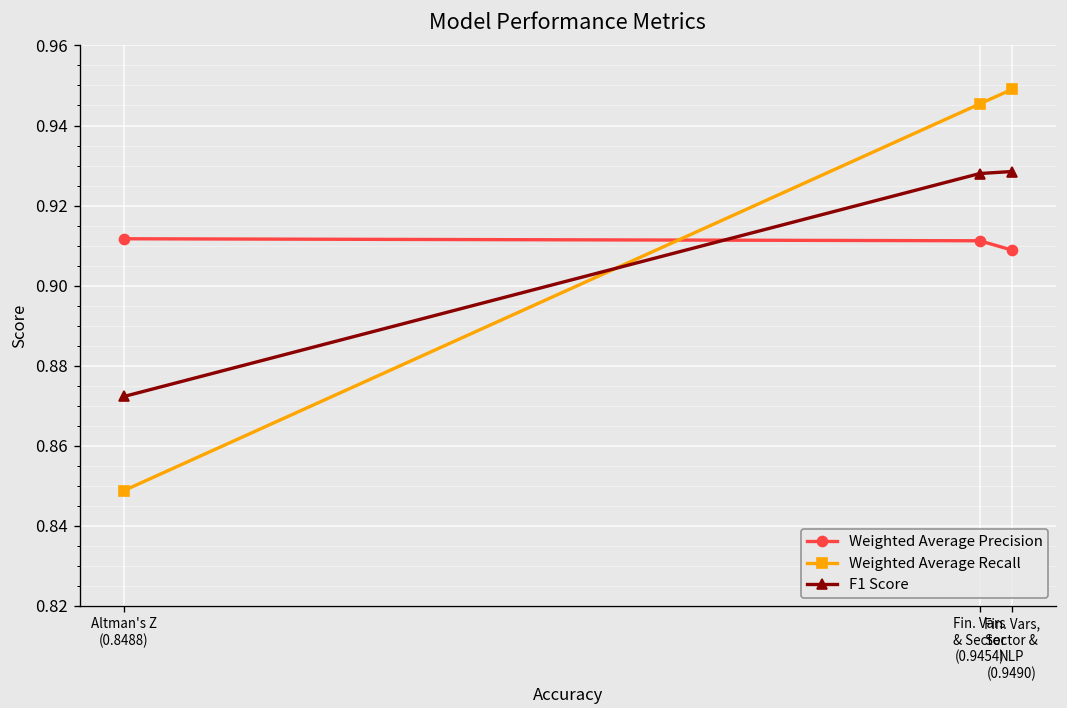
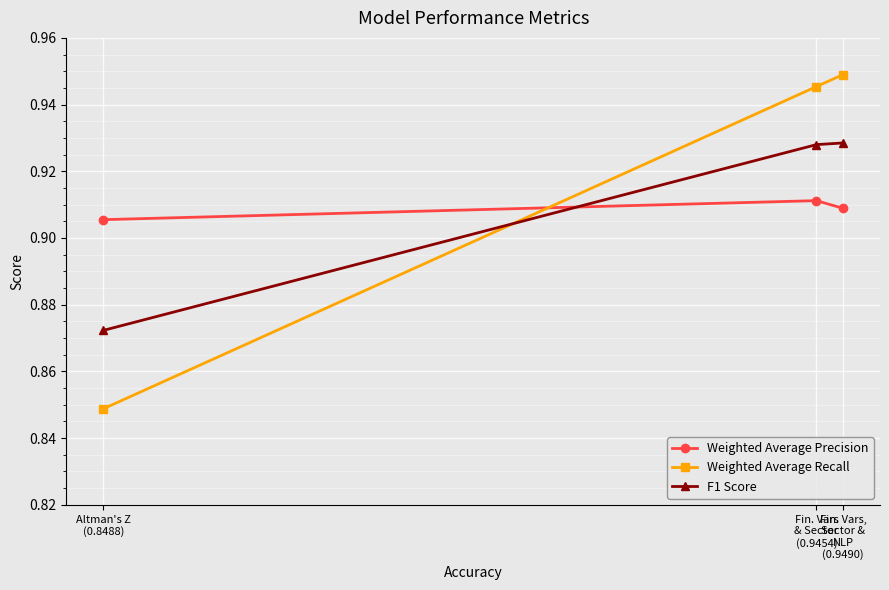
Weighted Average Precision, Altman's Z (0.8488): 0.912 -> 0.906
